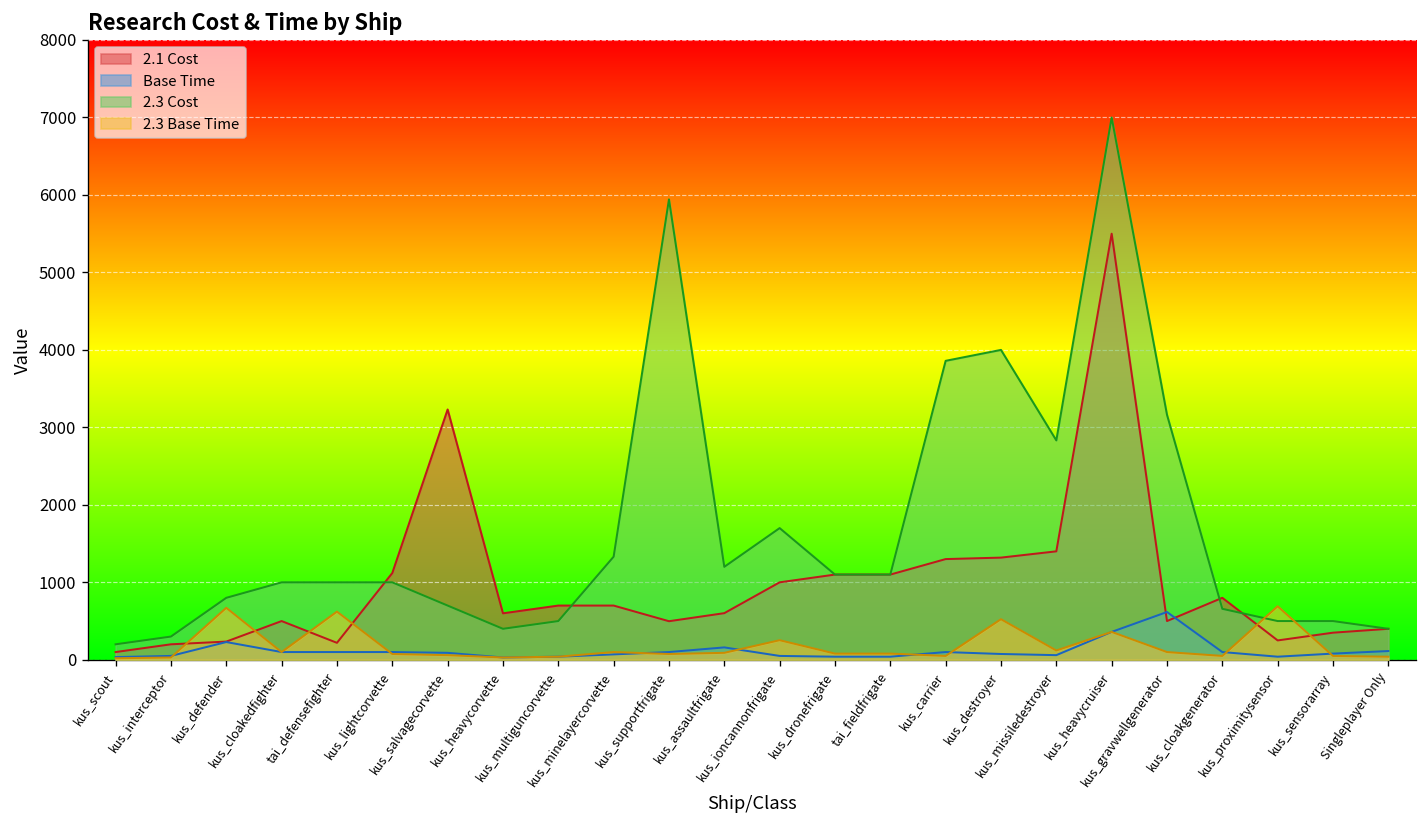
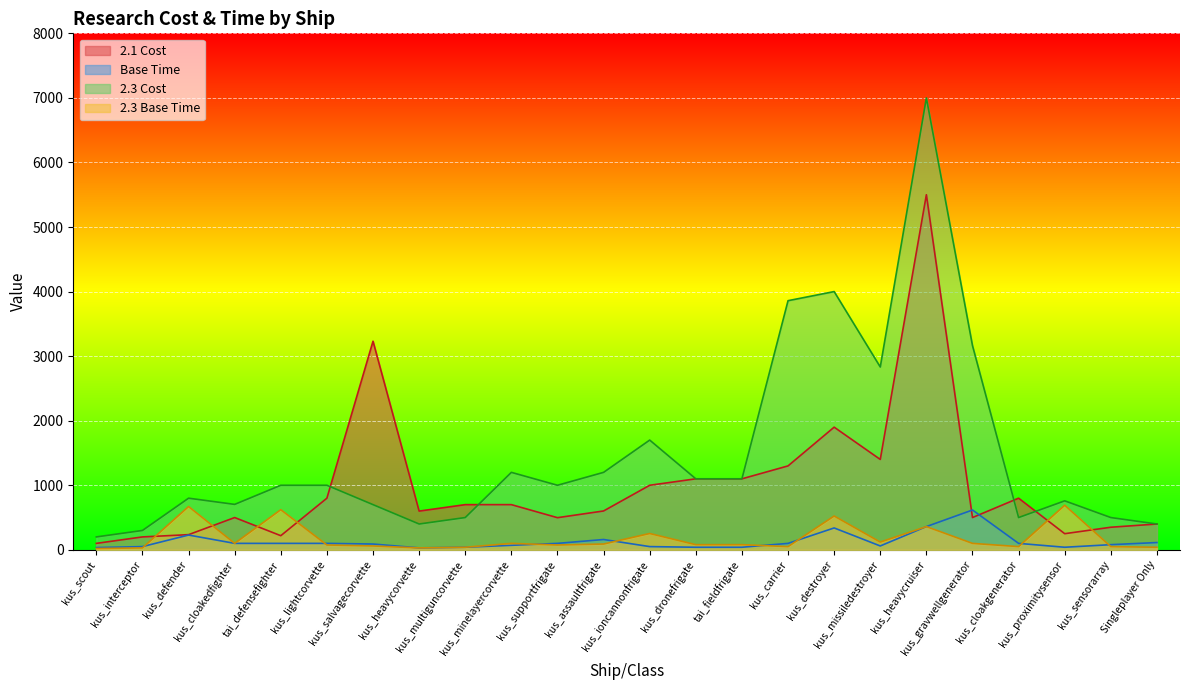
2.3 Cost, kus_cloakedfighter: 1000 -> 700
2.1 Cost, kus_lightcorvette: 1100 -> 800
2.3 Cost, kus_minelayercorvette: 1300 -> 1200
2.3 Cost, kus_supportfrigate: 5900 -> 1000
2.1 Cost, kus_destroyer: 1300 -> 1900
Base Time, kus_destroyer: 100 -> 300
2.3 Cost, kus_cloakgenerator: 700 -> 500
2.3 Cost, kus_proximitysensor: 500 -> 800
